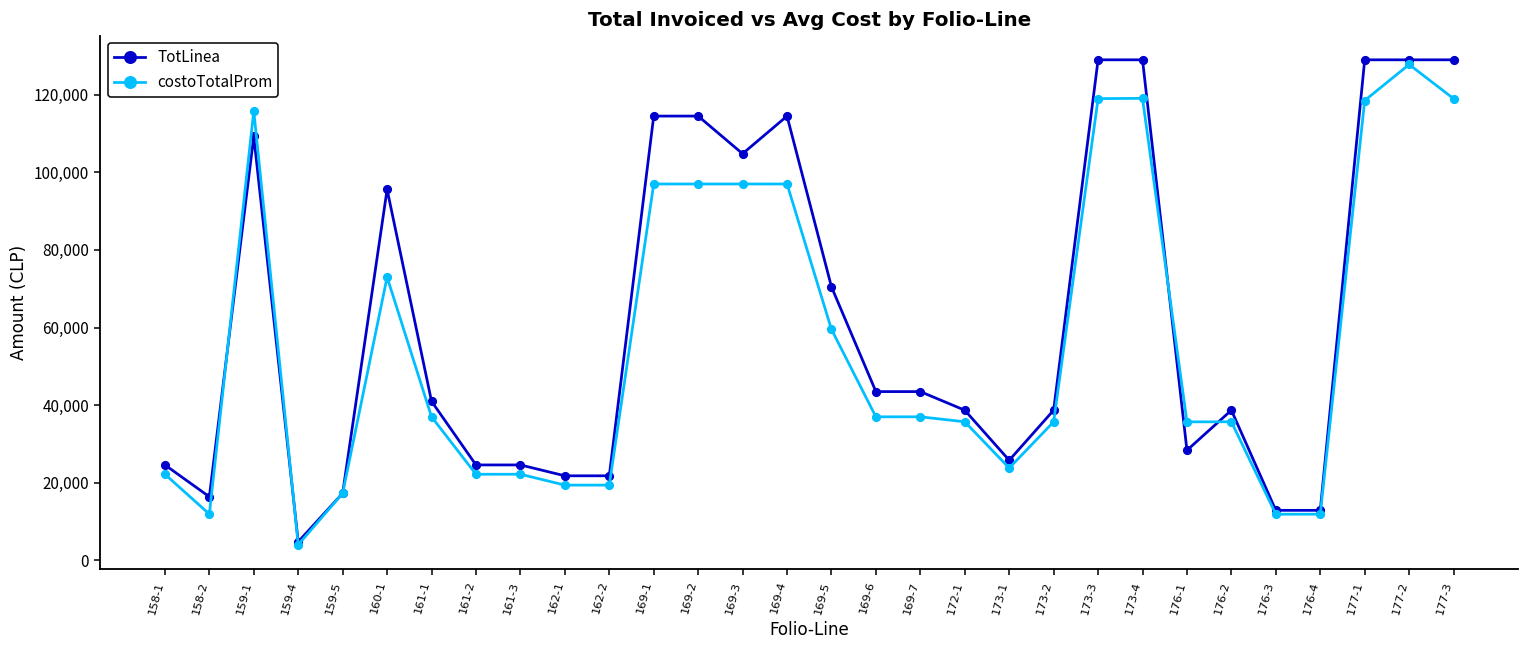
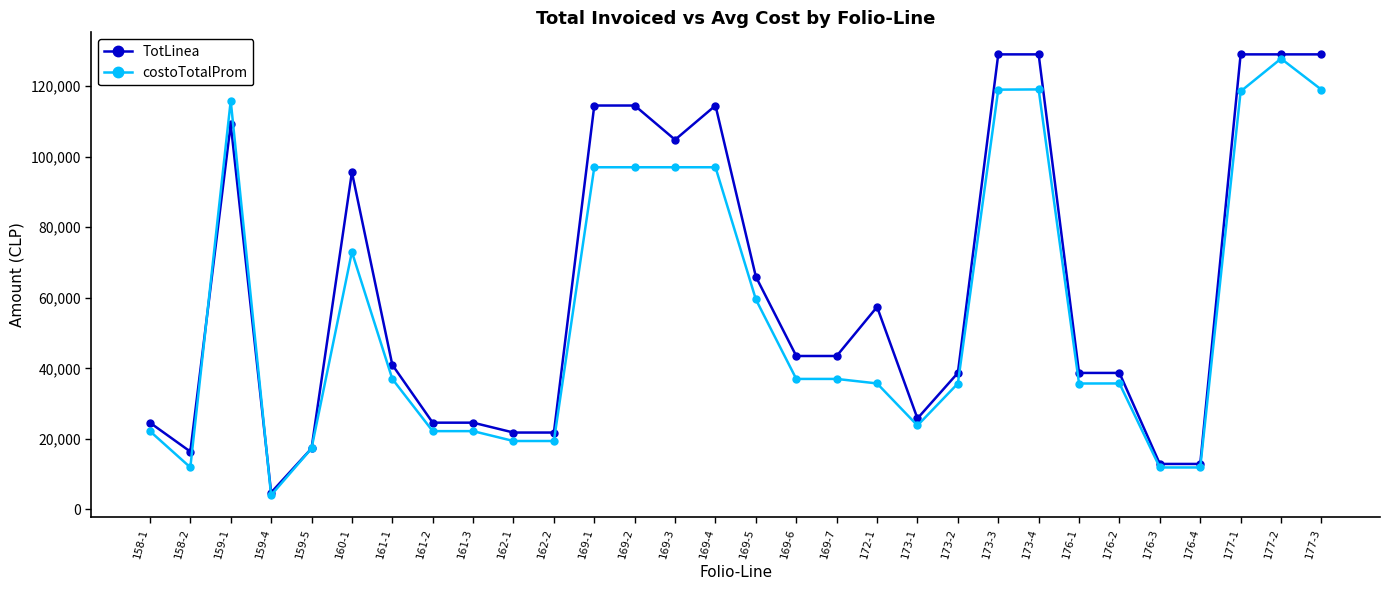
TotLinea, 169-5: 71,000 -> 66,000
TotLinea, 172-1: 39,000 -> 57,000
TotLinea, 176-1: 28,000 -> 39,000
